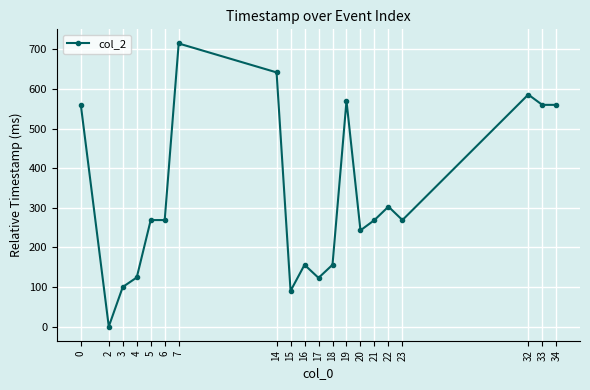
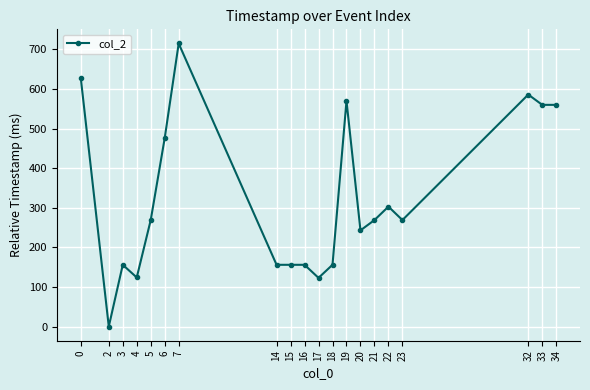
0: 560 -> 630
3: 100 -> 160
6: 270 -> 480
14: 640 -> 160
15: 90 -> 160
